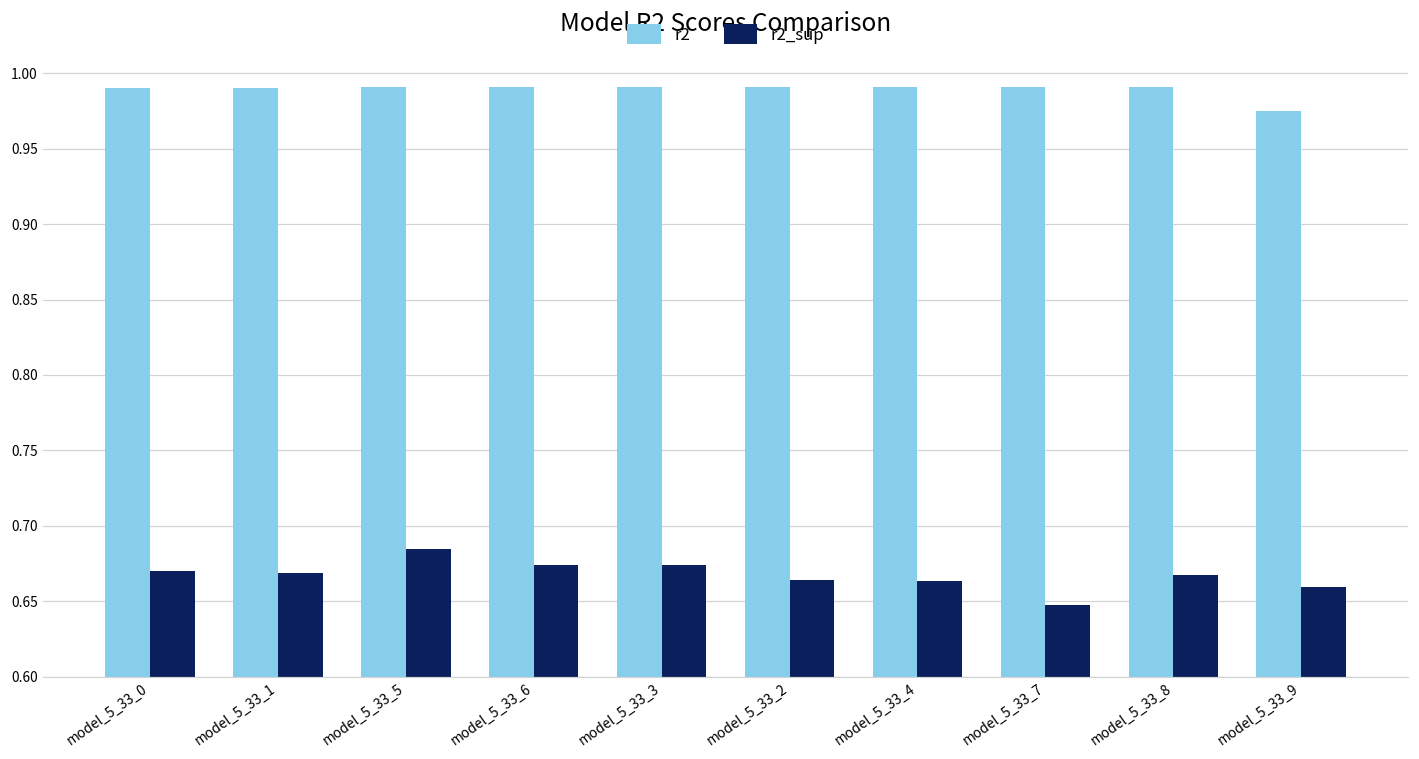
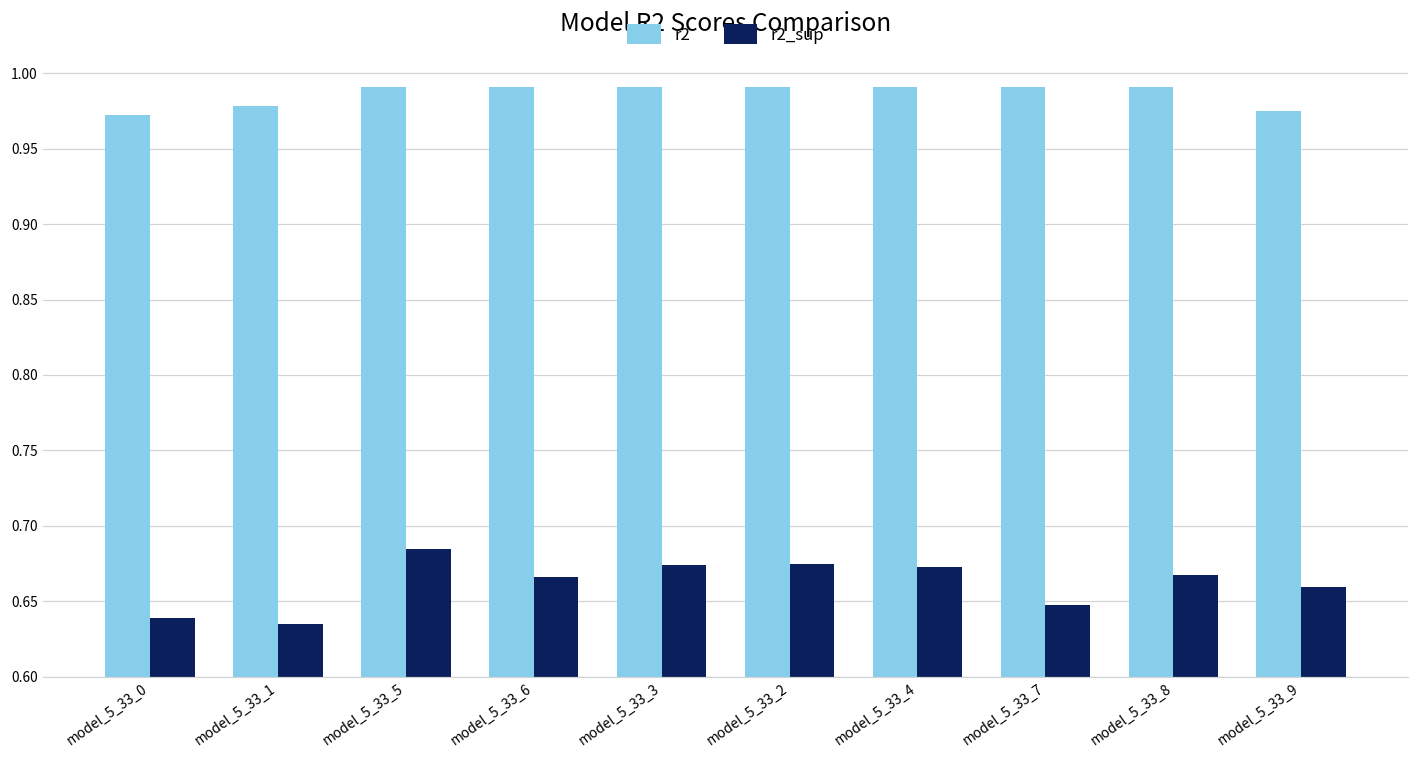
r2, model_5_33_0: 0.990 -> 0.972
r2_sup, model_5_33_0: 0.670 -> 0.639
r2, model_5_33_1: 0.990 -> 0.978
r2_sup, model_5_33_1: 0.668 -> 0.635
r2_sup, model_5_33_6: 0.674 -> 0.666
r2_sup, model_5_33_2: 0.664 -> 0.675
r2_sup, model_5_33_4: 0.663 -> 0.673
